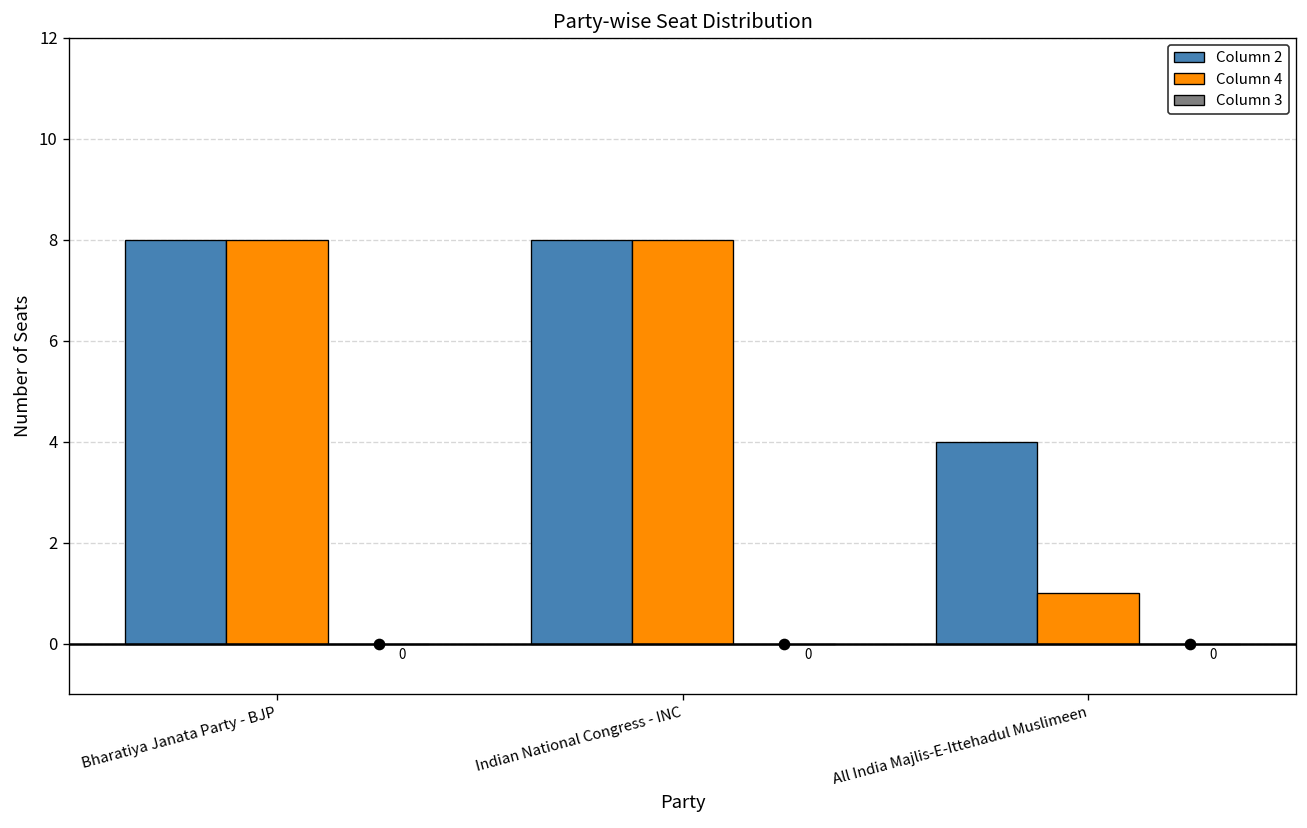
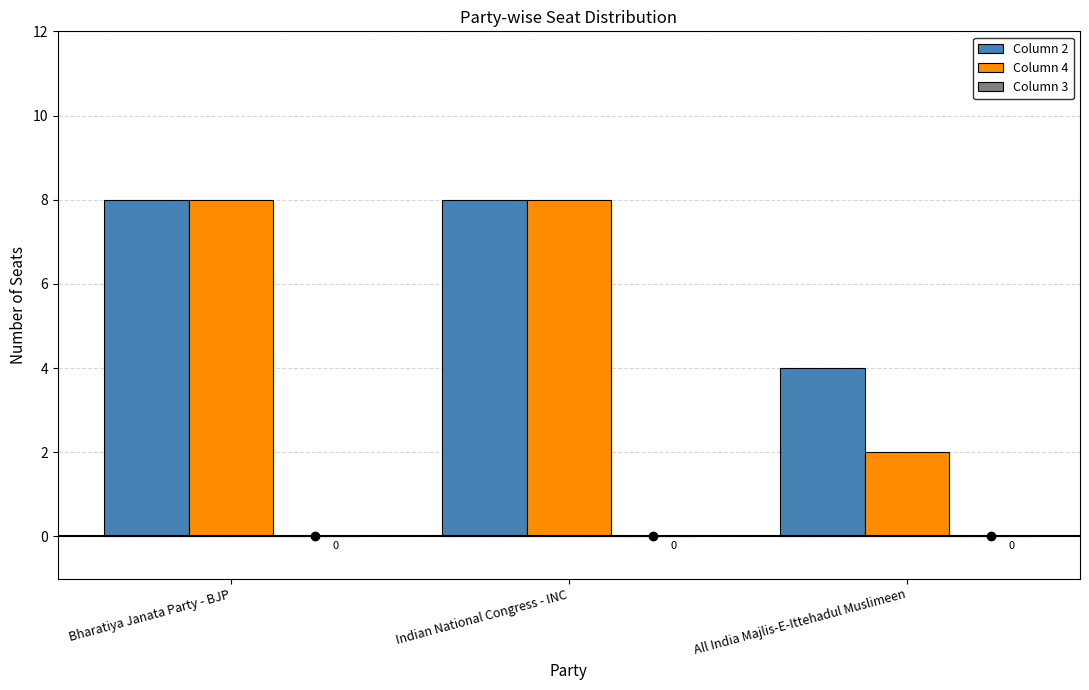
Column 4, All India Majlis-E-Ittehadul Muslimeen: 1 -> 2
